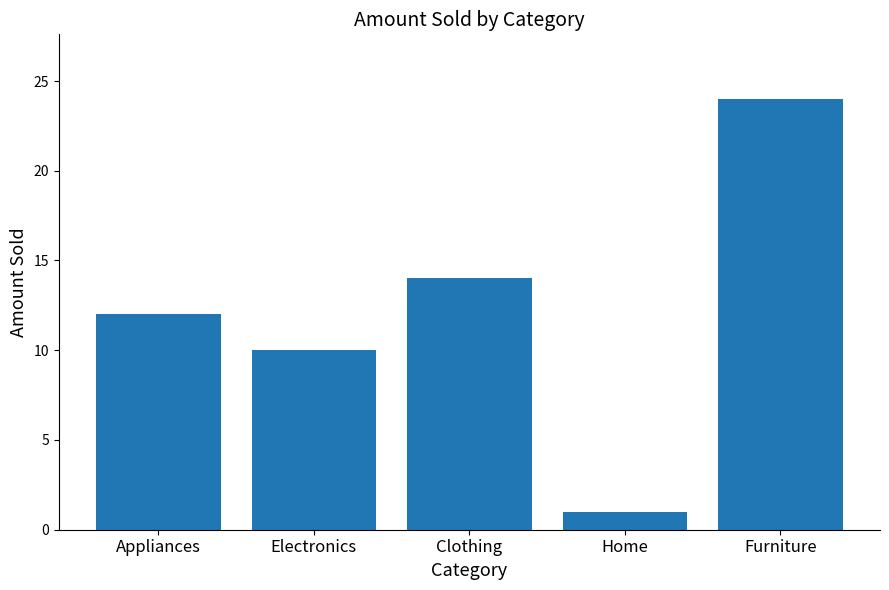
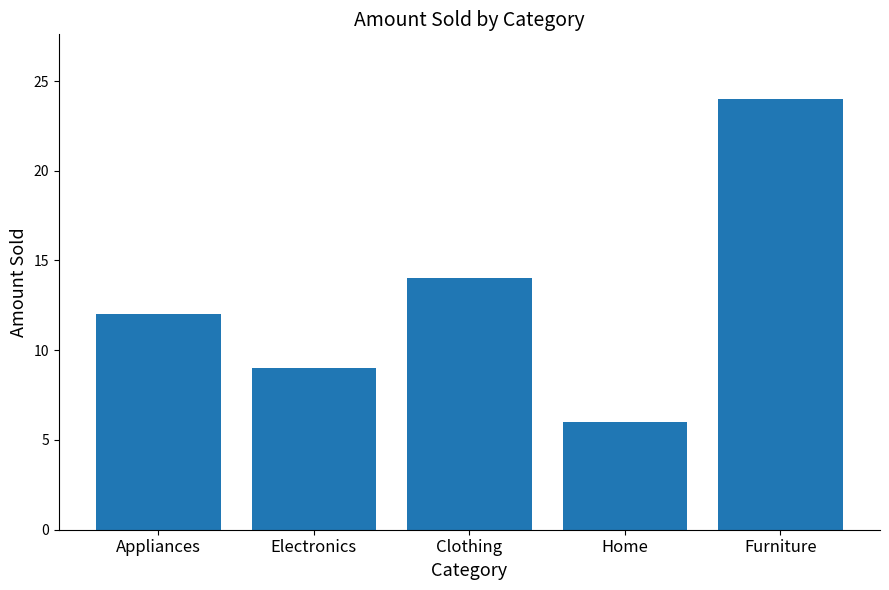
Electronics: 10 -> 9
Home: 1 -> 6
